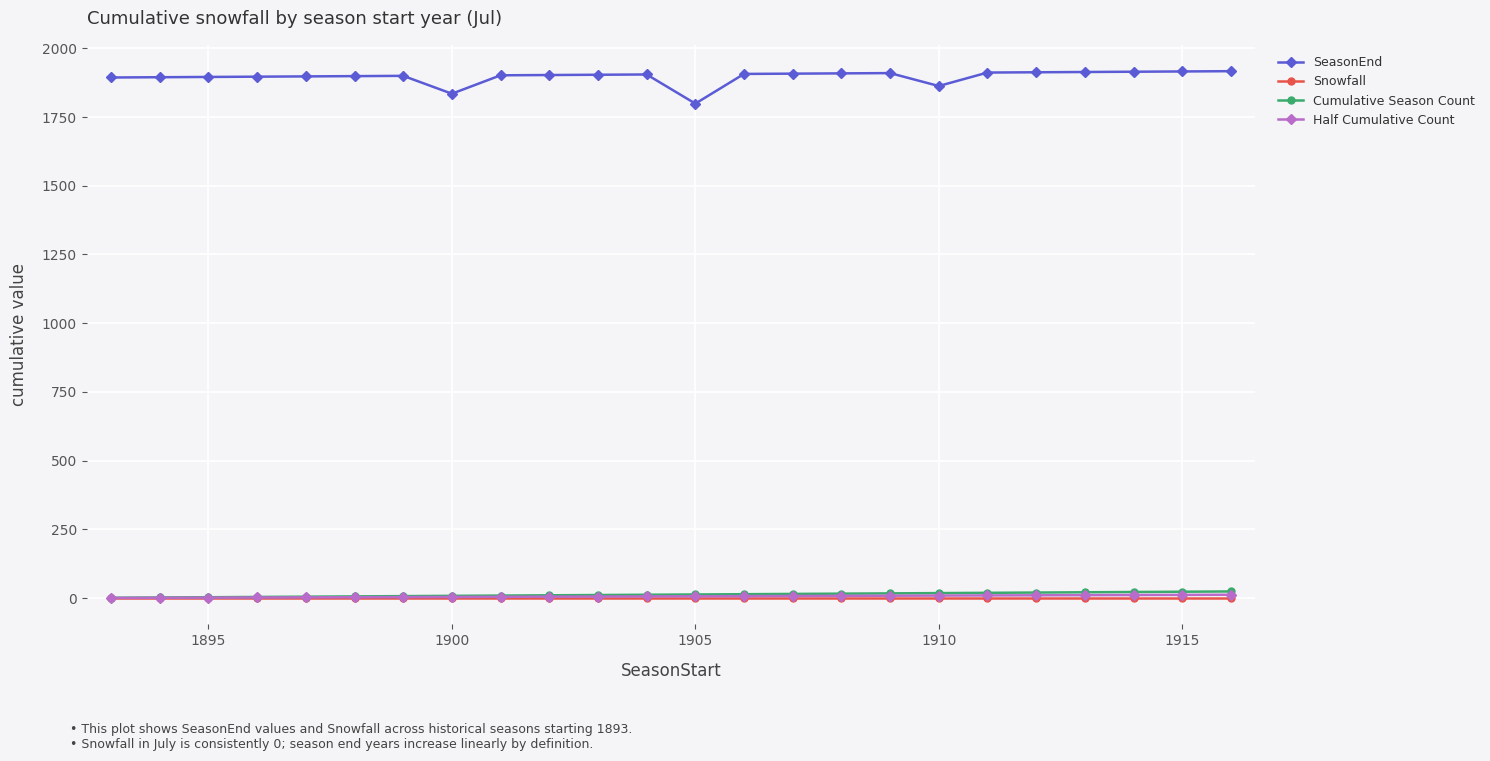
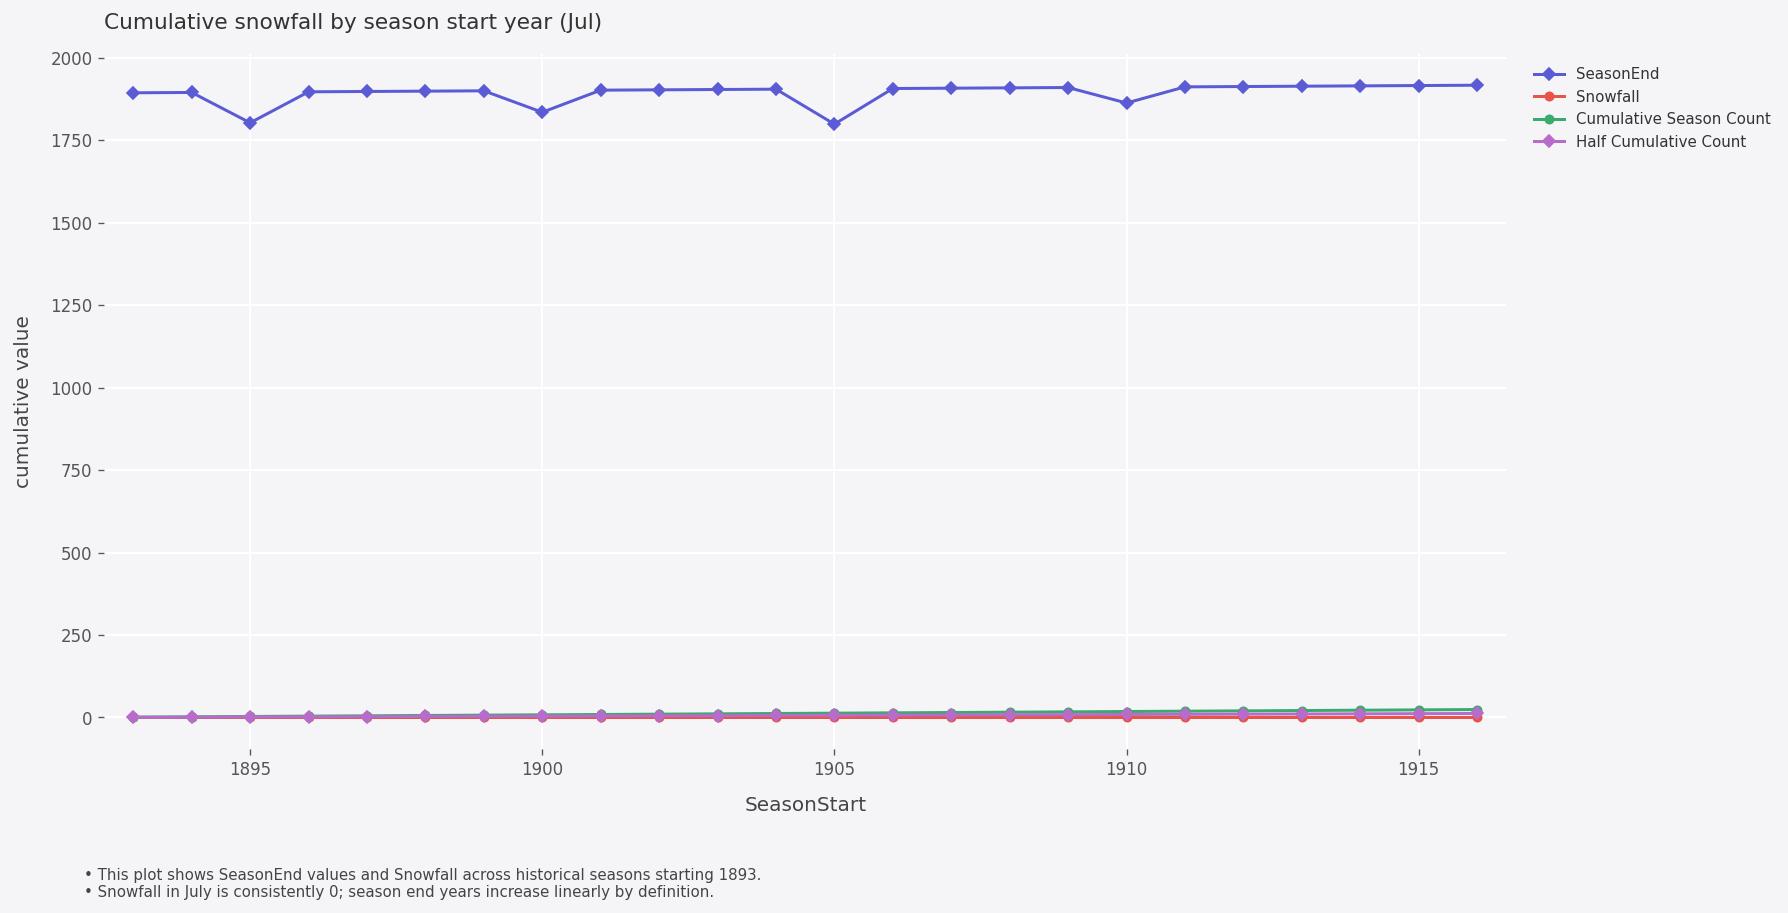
SeasonEnd, 1895: 1900 -> 1800
